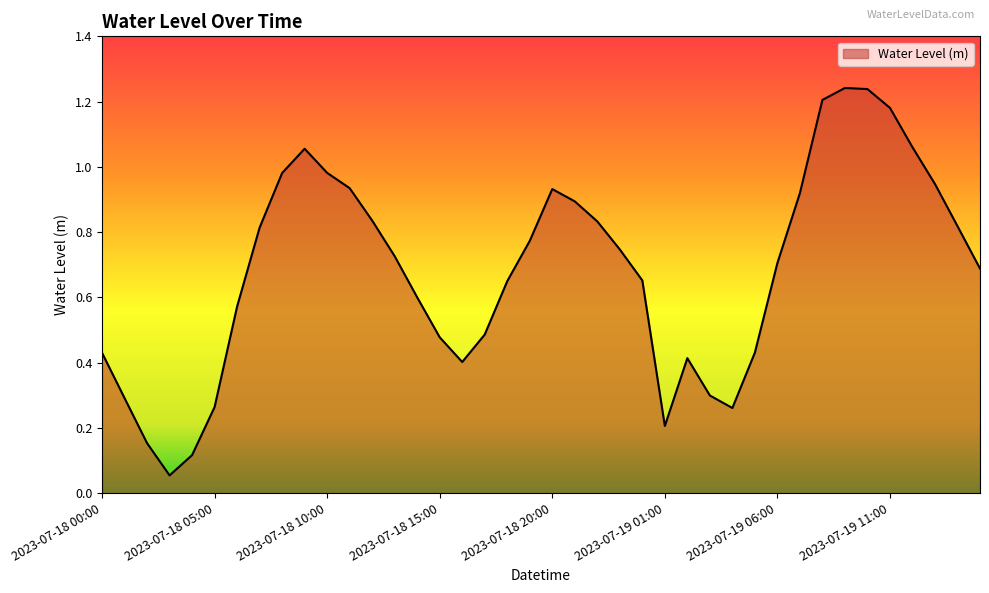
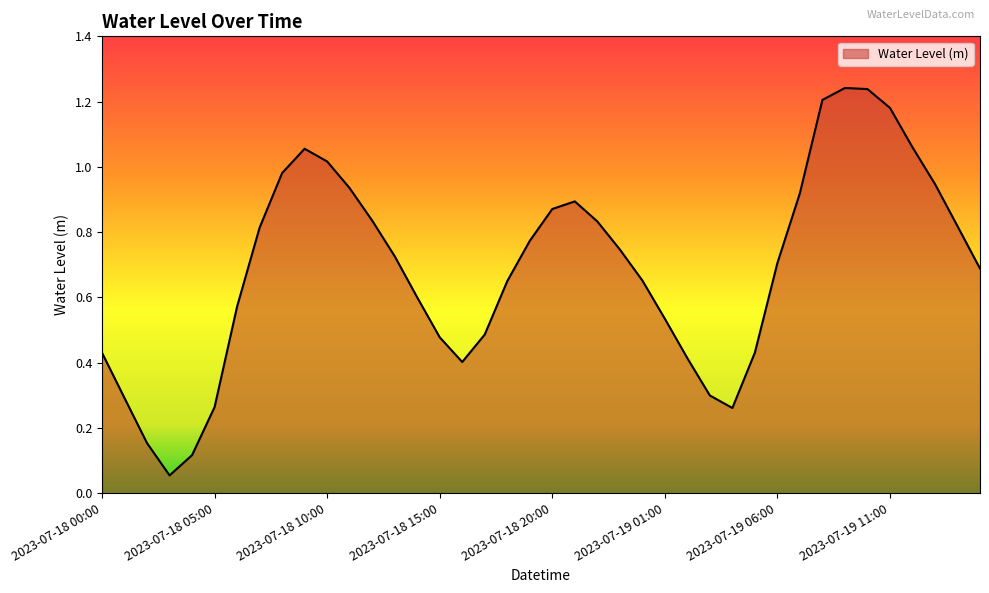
2023-07-18 10:00: 0.98 -> 1.02
2023-07-18 20:00: 0.93 -> 0.87
2023-07-19 01:00: 0.21 -> 0.53
